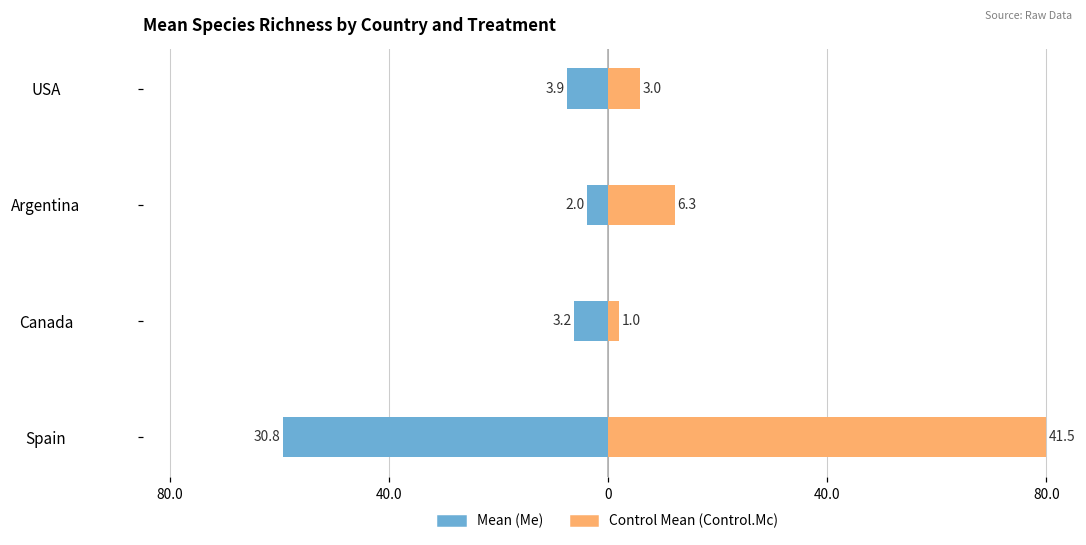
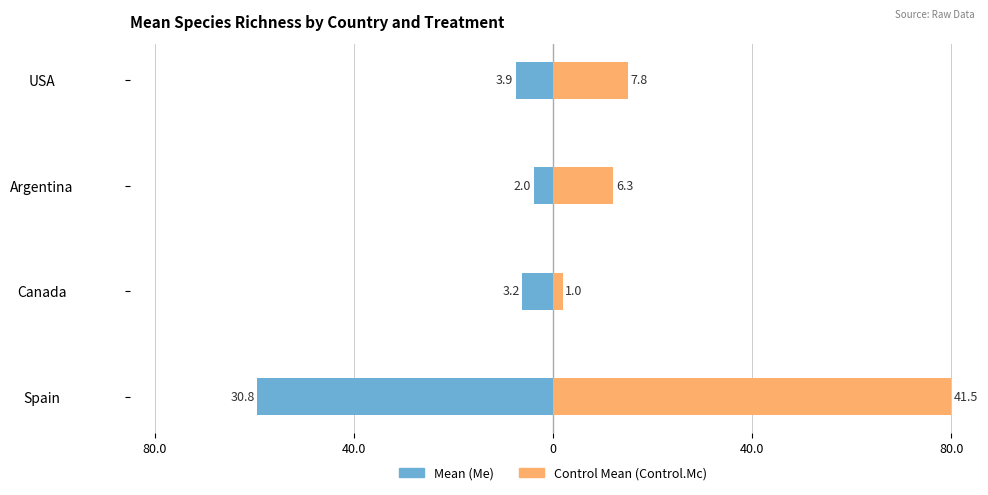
Control Mean (Control.Mc), USA: 3.0 -> 7.8
